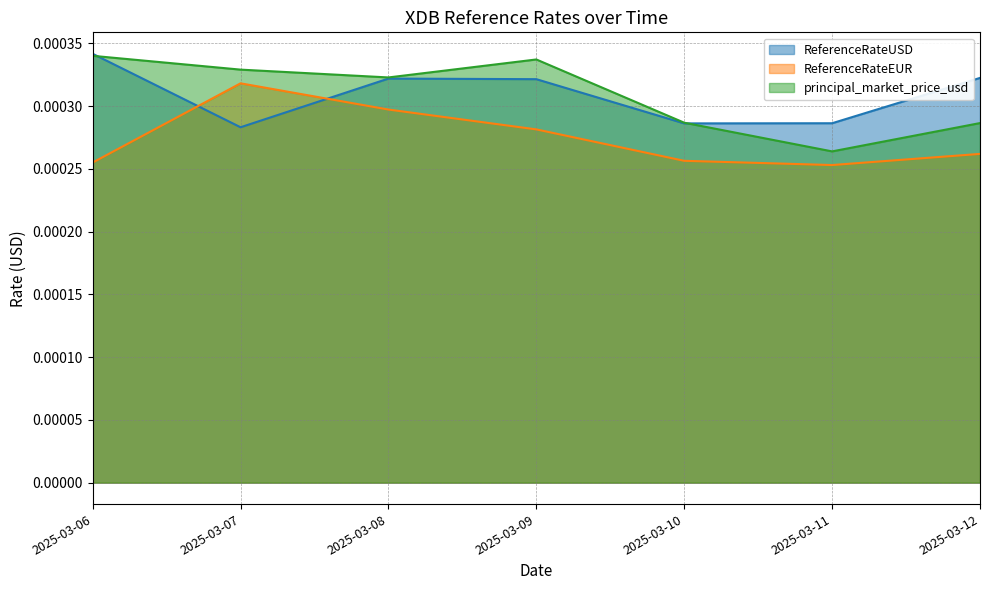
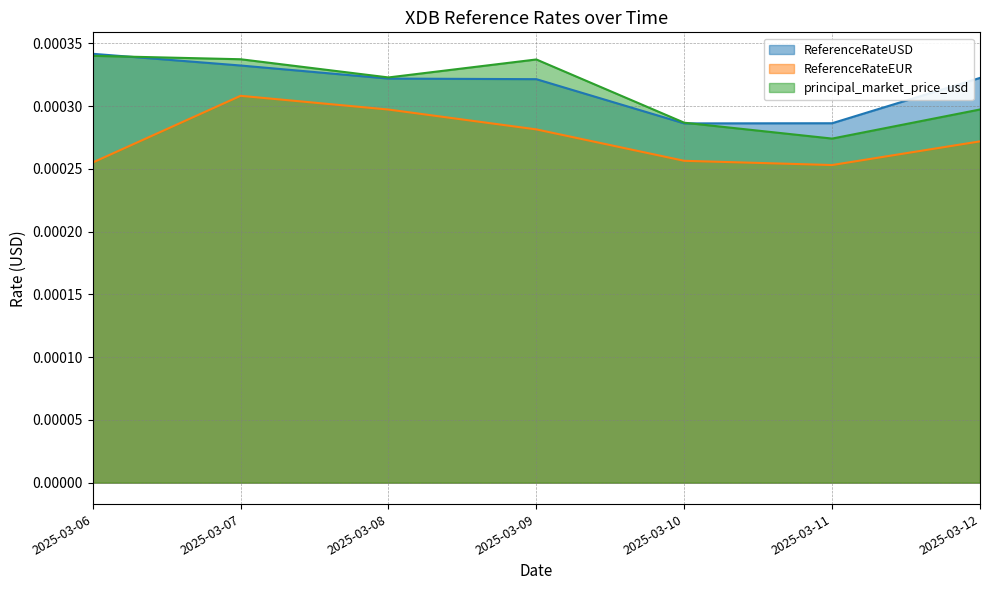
ReferenceRateUSD, 2025-03-07: 0.000283 -> 0.000332
ReferenceRateEUR, 2025-03-07: 0.000318 -> 0.000308
principal_market_price_usd, 2025-03-07: 0.000329 -> 0.000337
principal_market_price_usd, 2025-03-11: 0.000264 -> 0.000274
ReferenceRateEUR, 2025-03-12: 0.000262 -> 0.000272
principal_market_price_usd, 2025-03-12: 0.000286 -> 0.000297
